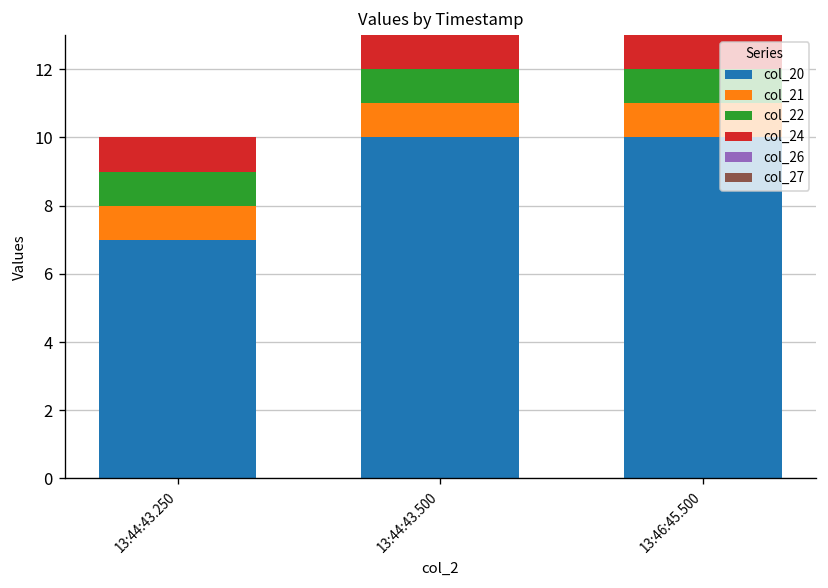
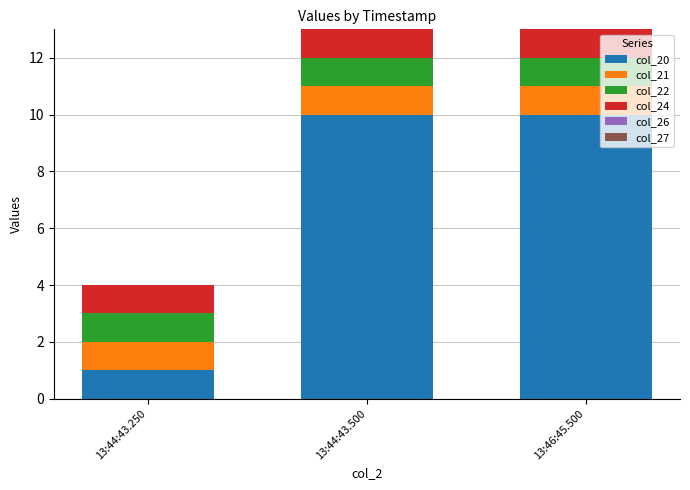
col_20, 13:44:43.250: 7 -> 1
